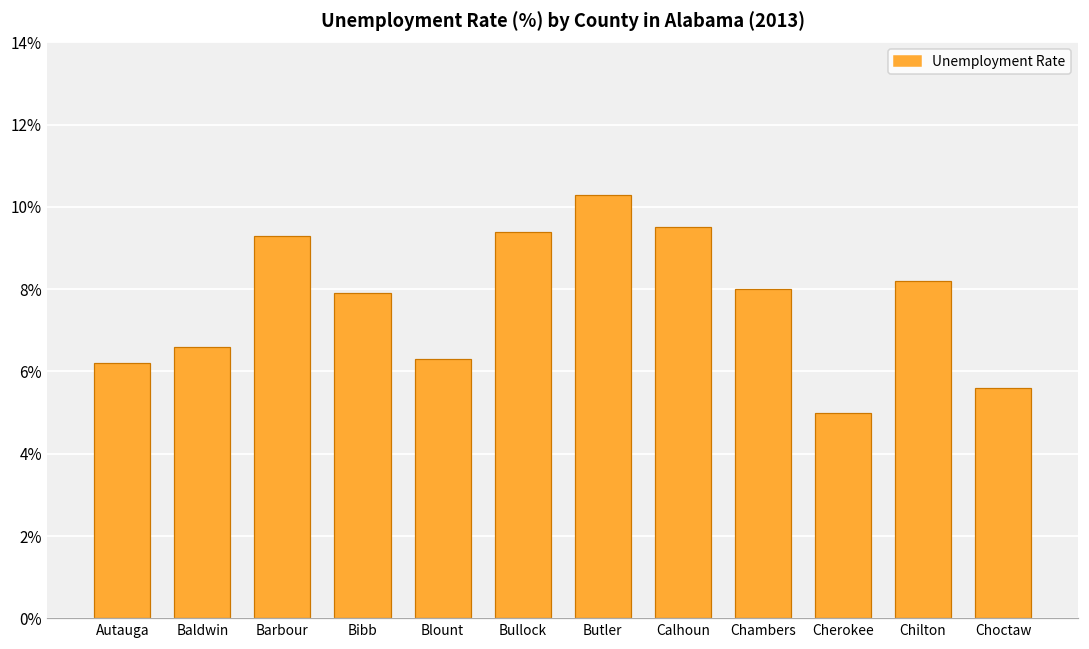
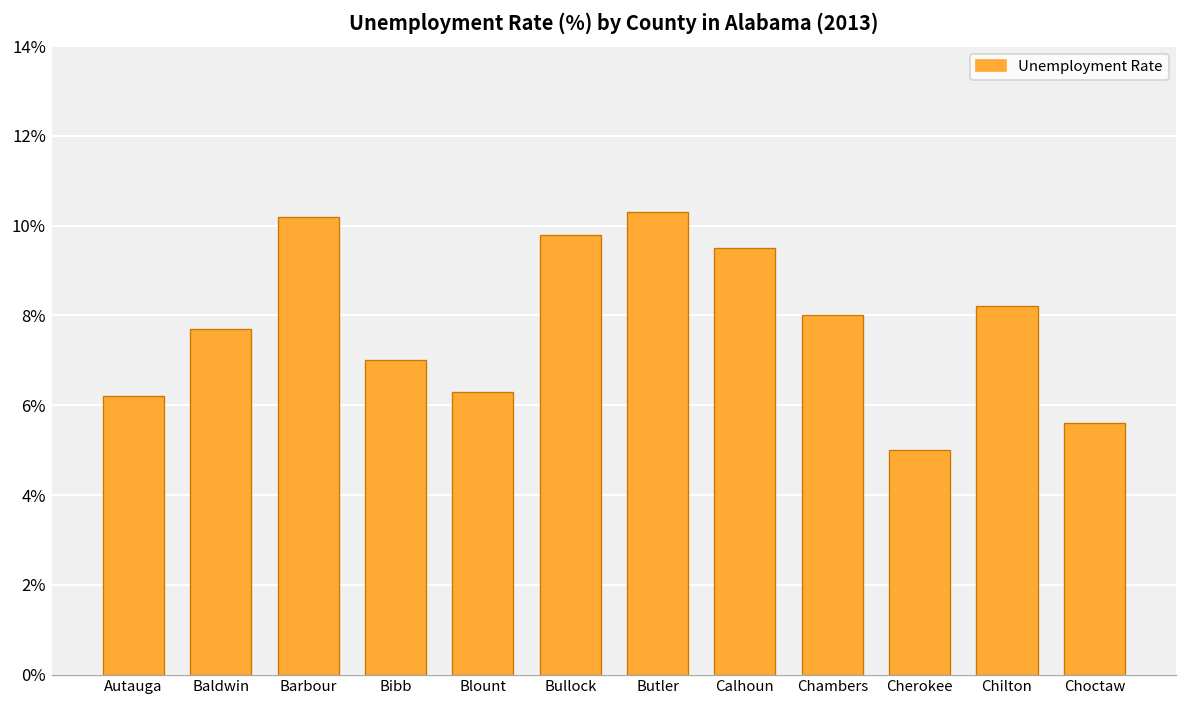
Baldwin: 6.6% -> 7.7%
Barbour: 9.3% -> 10.2%
Bibb: 7.9% -> 7.0%
Bullock: 9.4% -> 9.8%
